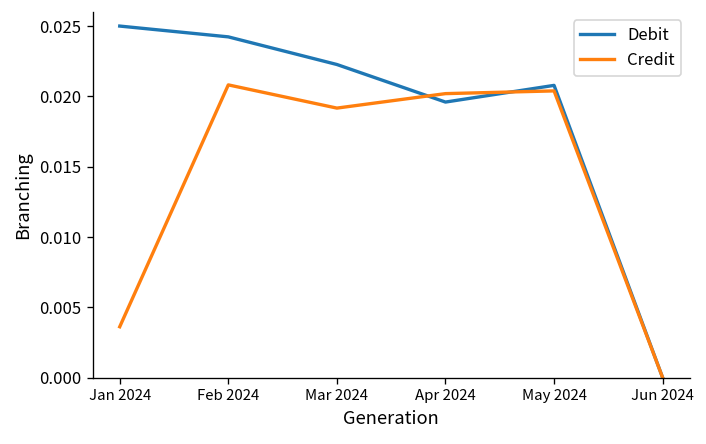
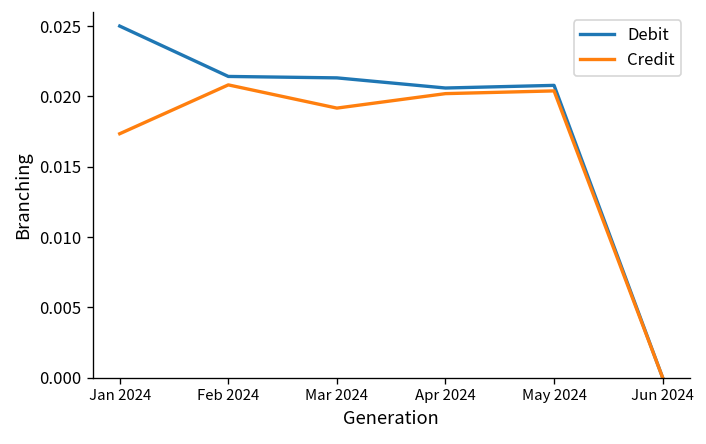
Credit, Jan 2024: 0.0036 -> 0.0173
Debit, Feb 2024: 0.0242 -> 0.0214
Debit, Mar 2024: 0.0223 -> 0.0213
Debit, Apr 2024: 0.0196 -> 0.0206
